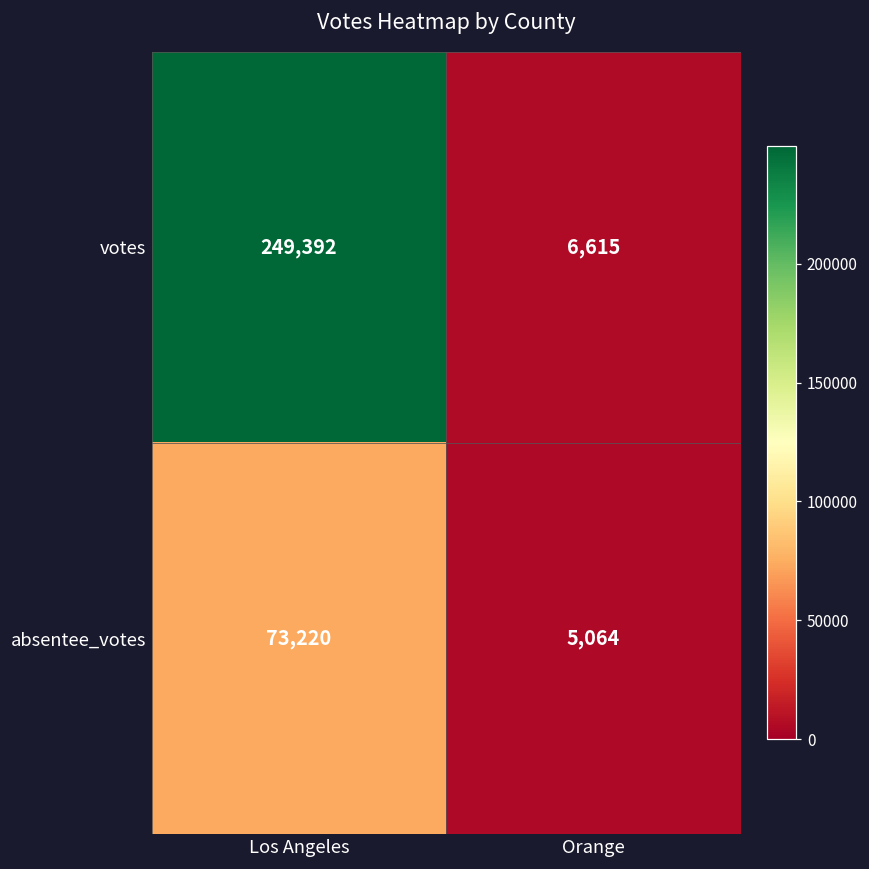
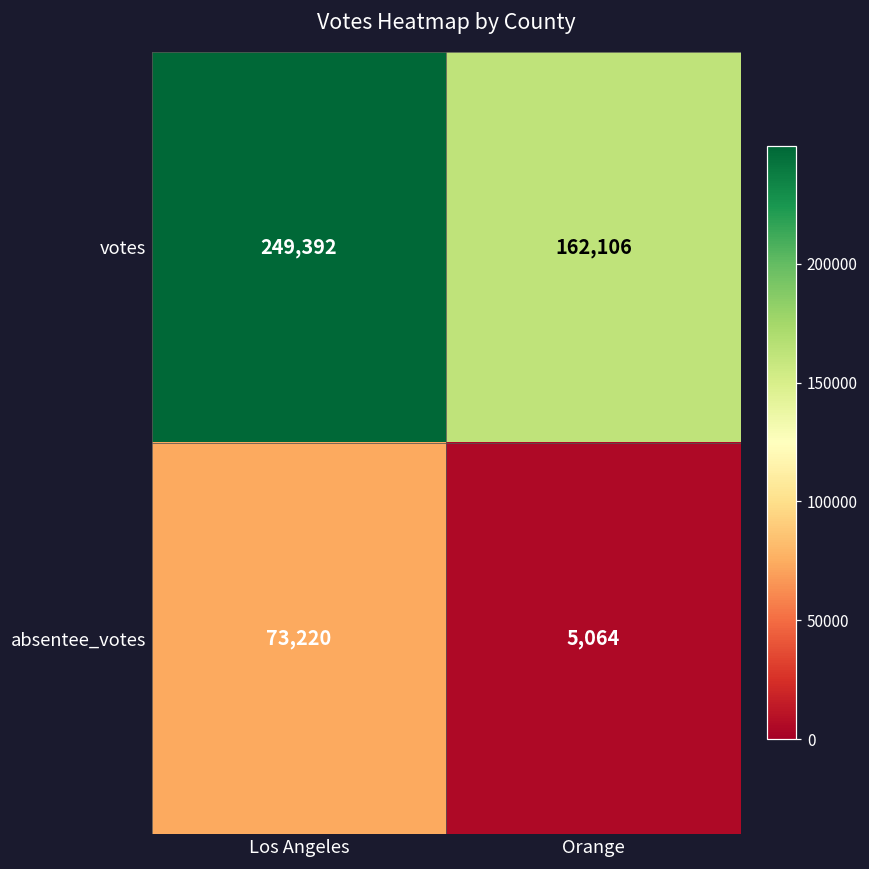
votes, Orange: 6,615 -> 162,106
